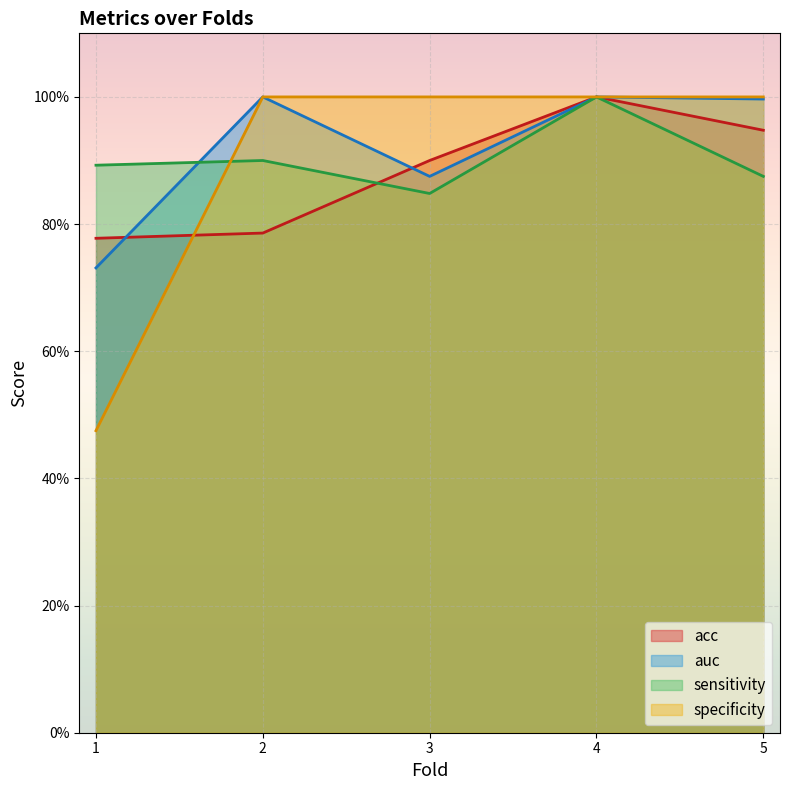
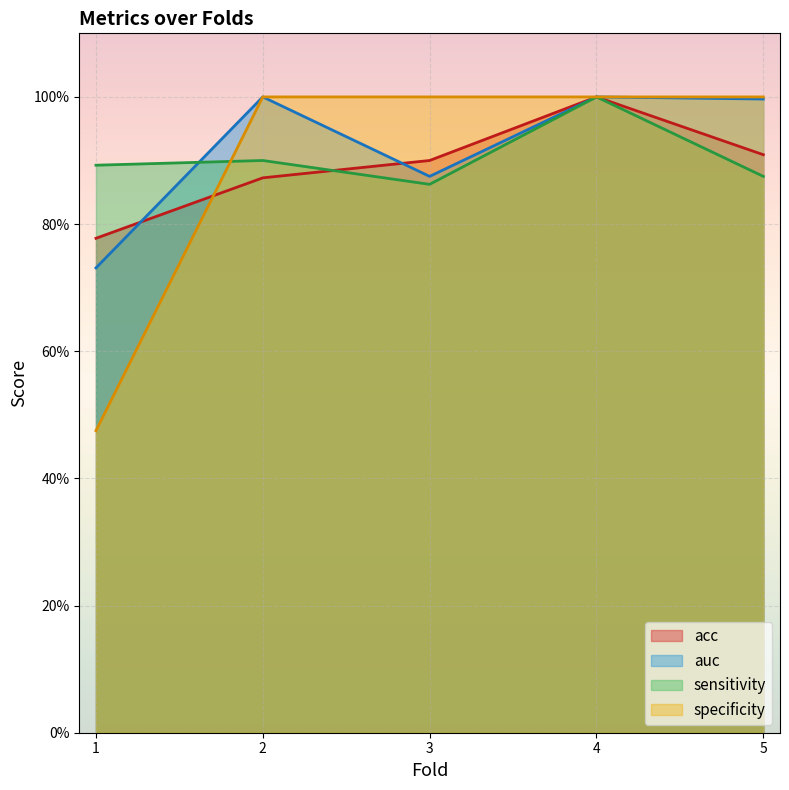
acc, 2: 79% -> 87%
sensitivity, 3: 85% -> 86%
acc, 5: 95% -> 91%
